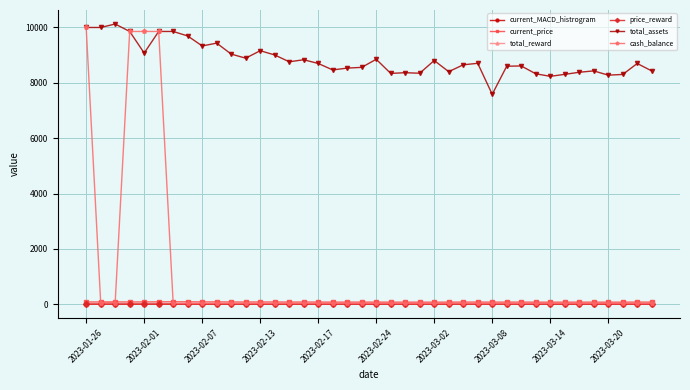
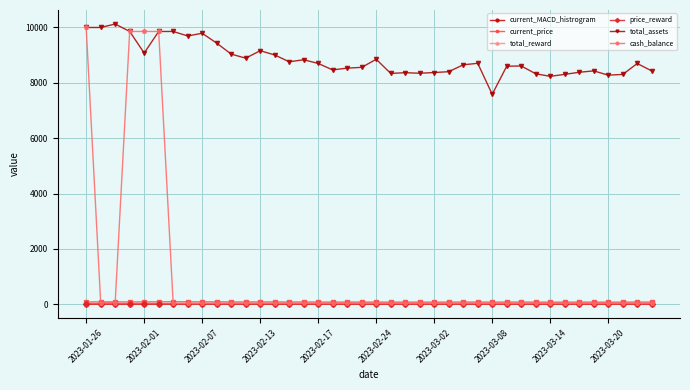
total_assets, 2023-02-07: 9300 -> 9800
total_assets, 2023-03-02: 8800 -> 8400
